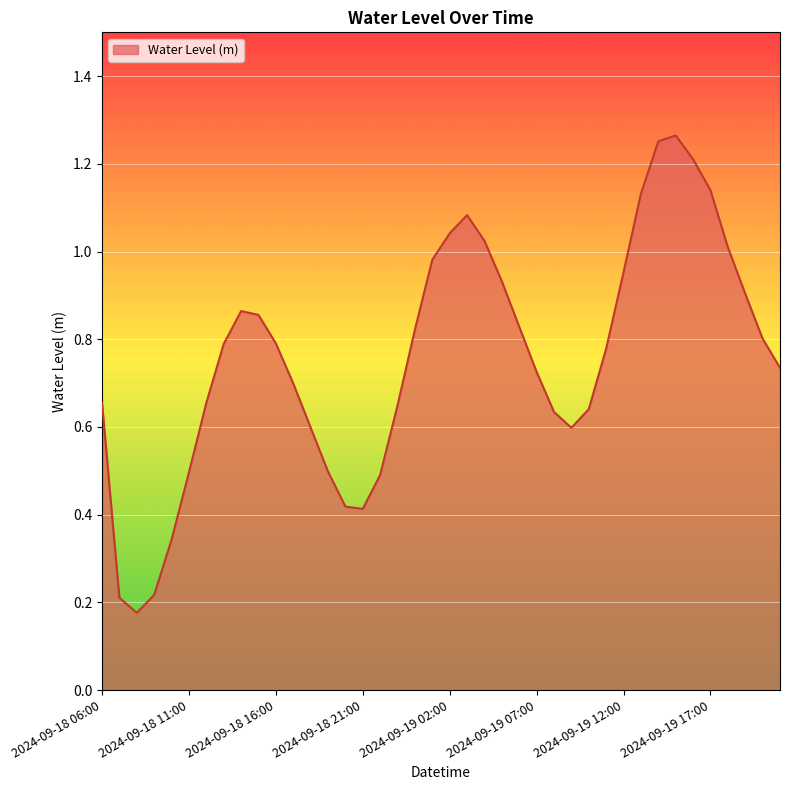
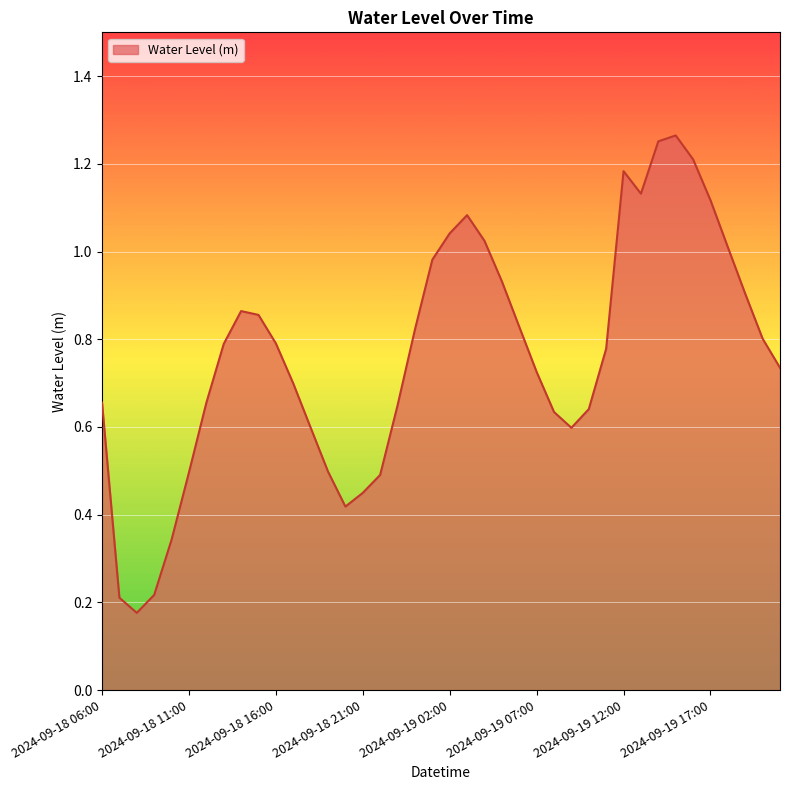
2024-09-18 21:00: 0.41 -> 0.45
2024-09-19 12:00: 0.95 -> 1.18
2024-09-19 17:00: 1.14 -> 1.12
